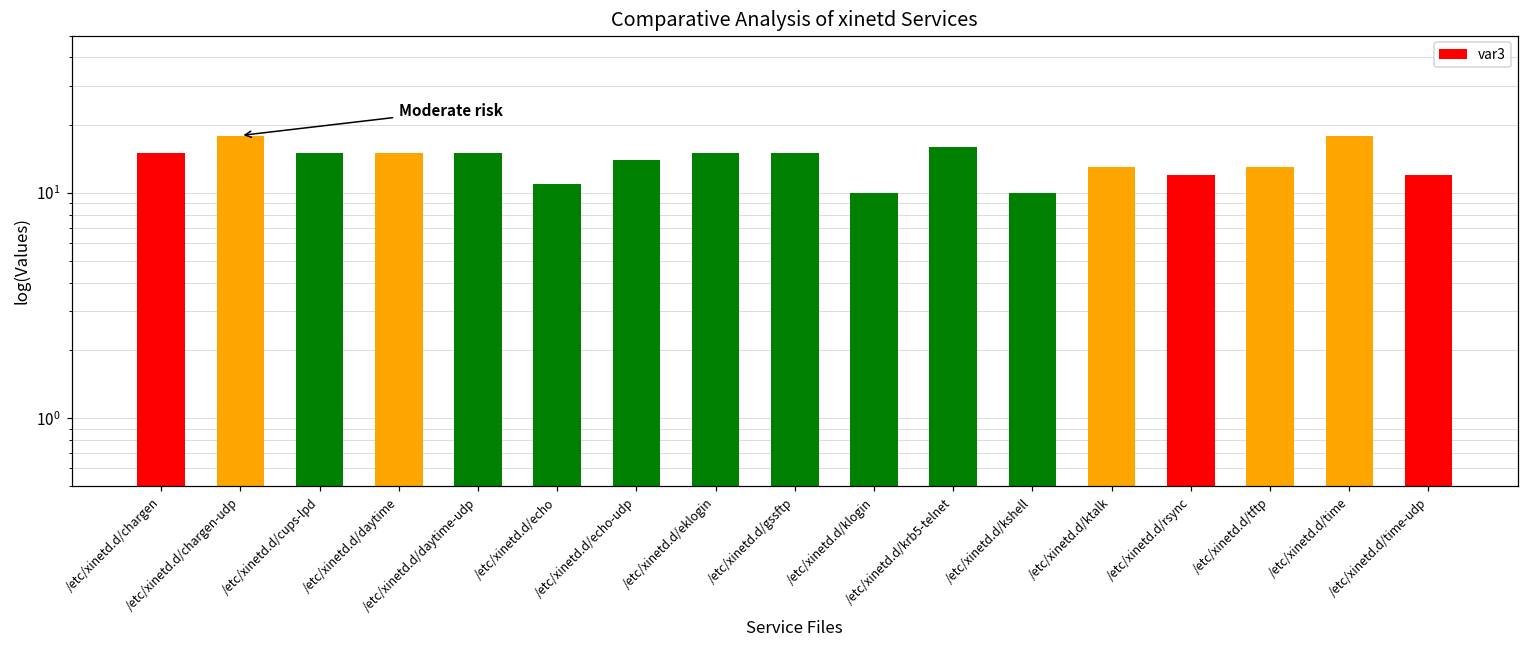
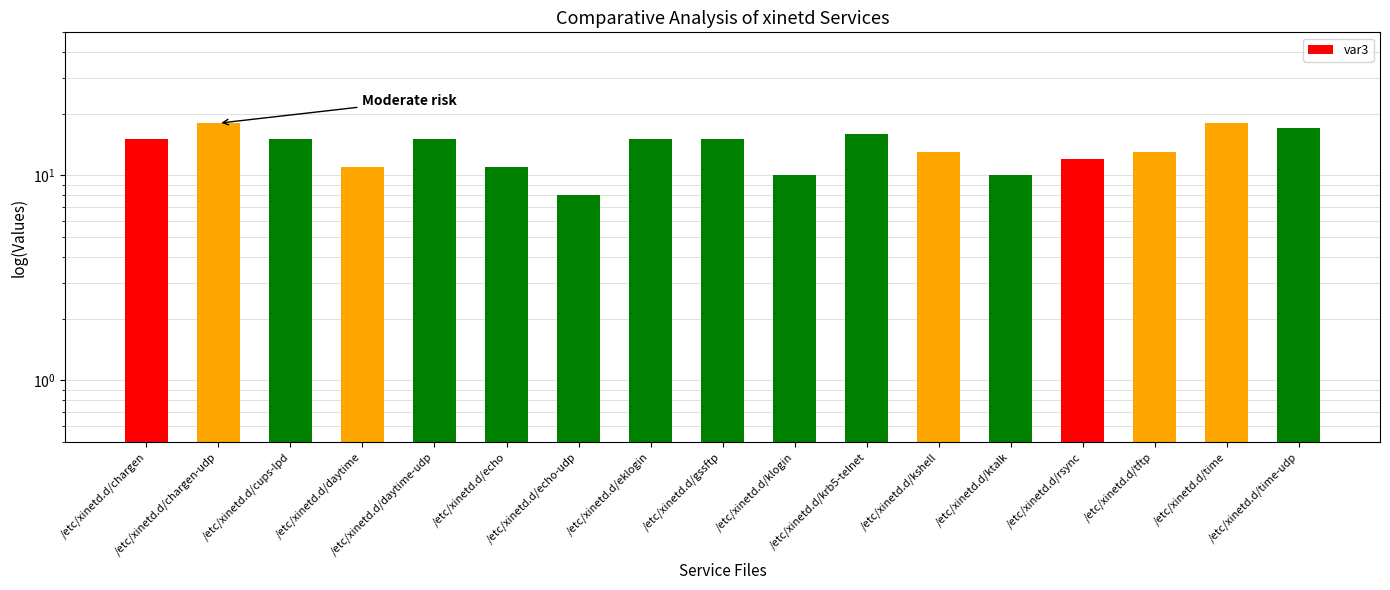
/etc/xinetd.d/daytime: 15 -> 11
/etc/xinetd.d/echo-udp: 14 -> 8
/etc/xinetd.d/kshell: 10 -> 13
/etc/xinetd.d/ktalk: 13 -> 10
/etc/xinetd.d/time-udp: 12 -> 17
